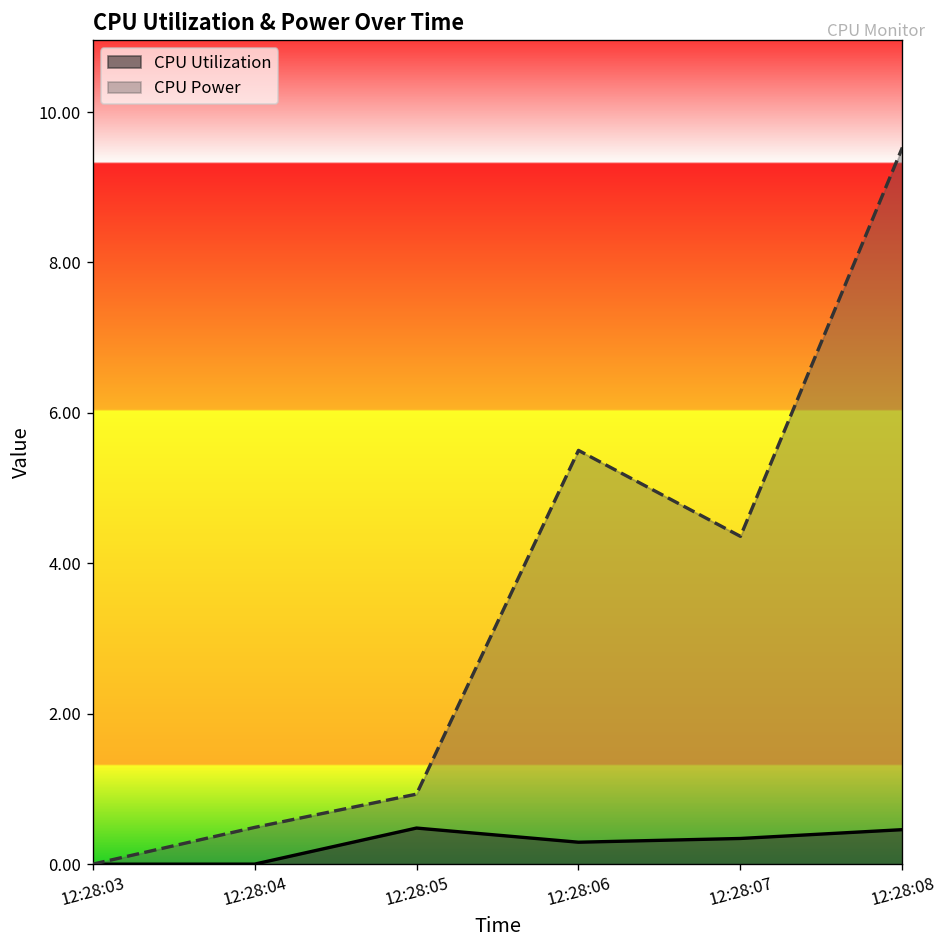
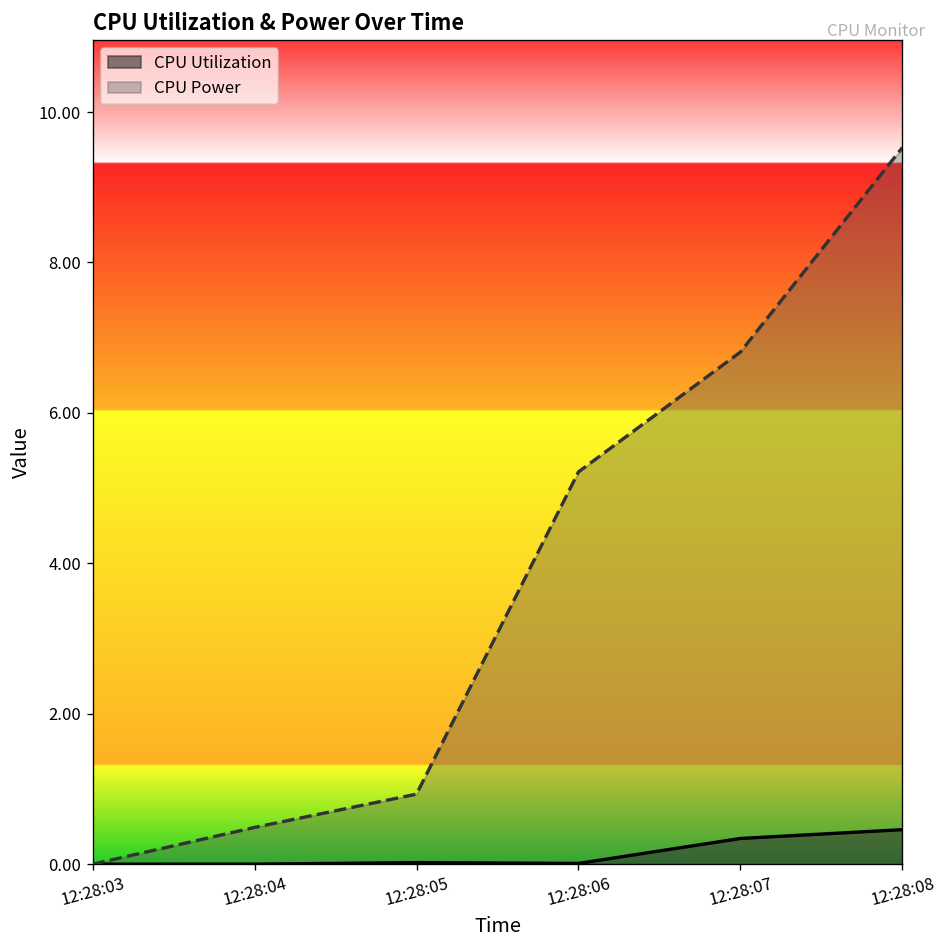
CPU Utilization, 12:28:05: 0.5 -> 0.0
CPU Utilization, 12:28:06: 0.3 -> 0.0
CPU Power, 12:28:06: 5.5 -> 5.2
CPU Power, 12:28:07: 4.4 -> 6.8
